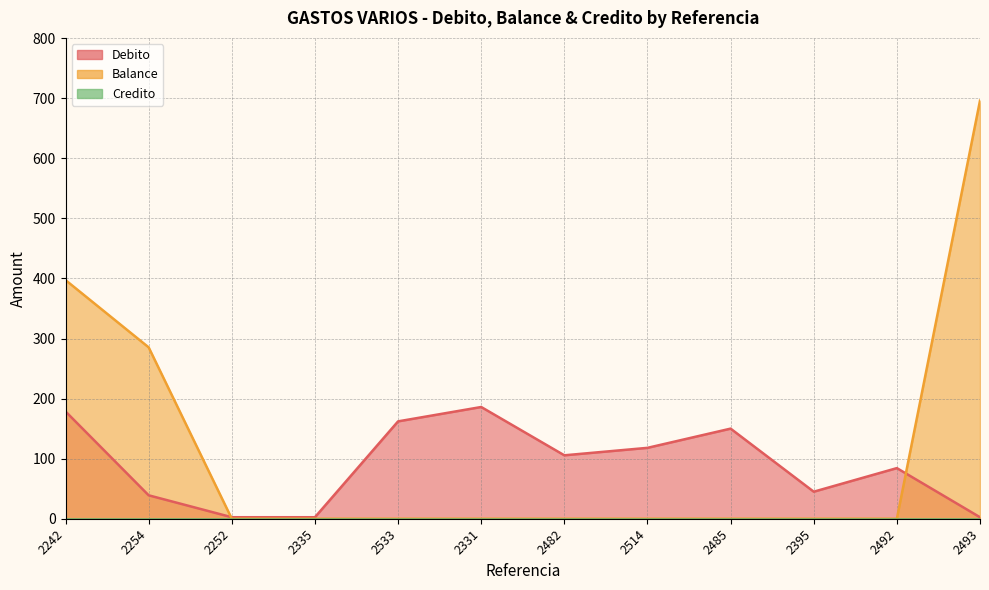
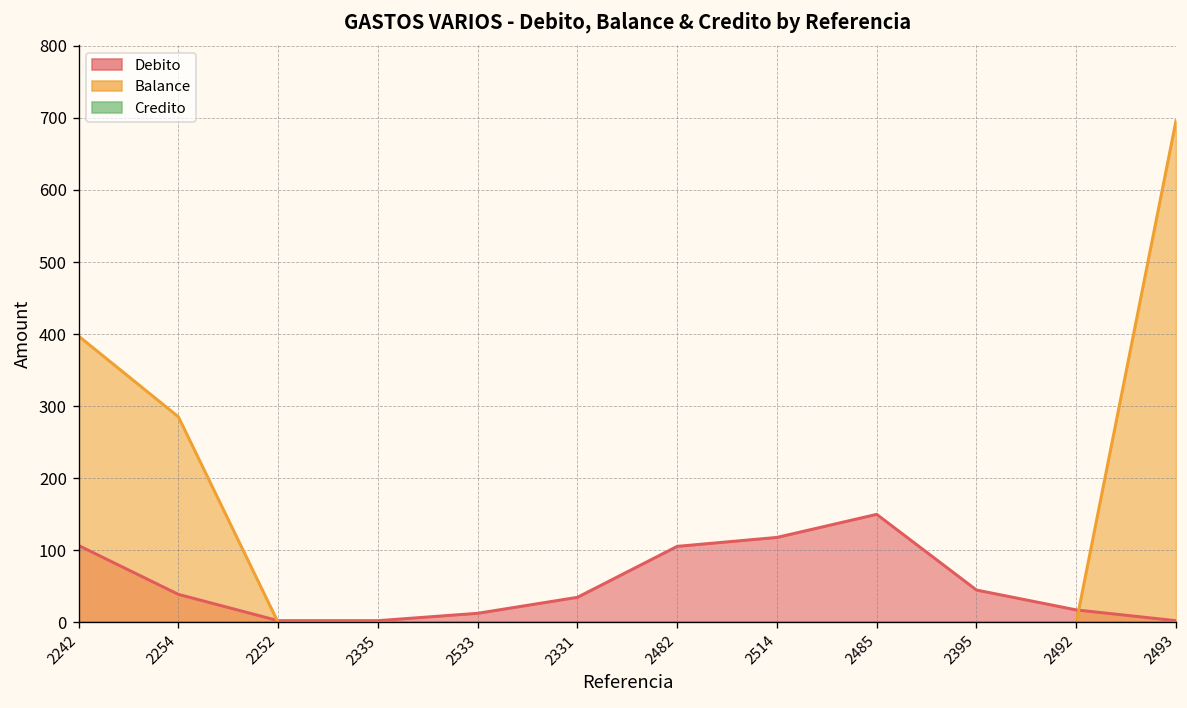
Debito, 2242: 180 -> 110
Debito, 2533: 160 -> 10
Debito, 2331: 190 -> 30
Debito, 2492: 80 -> 20
